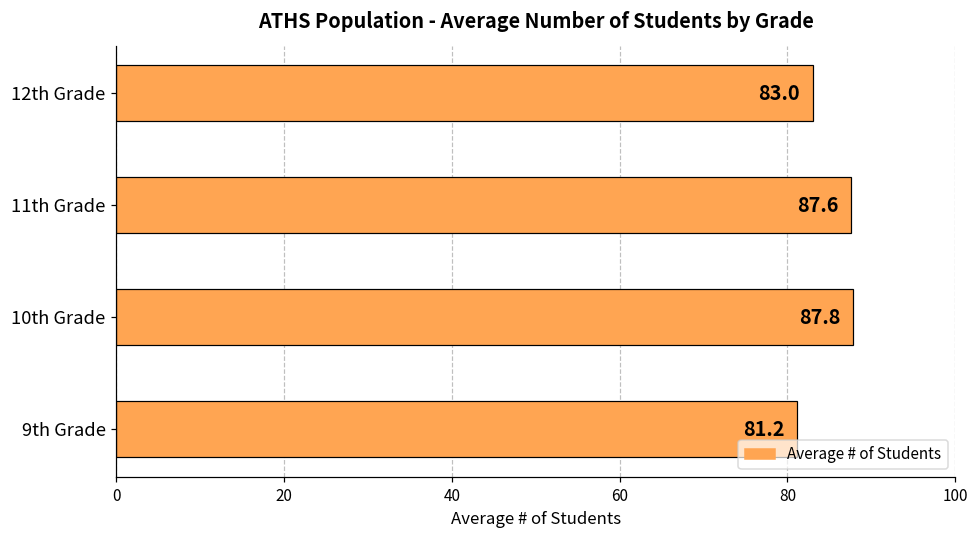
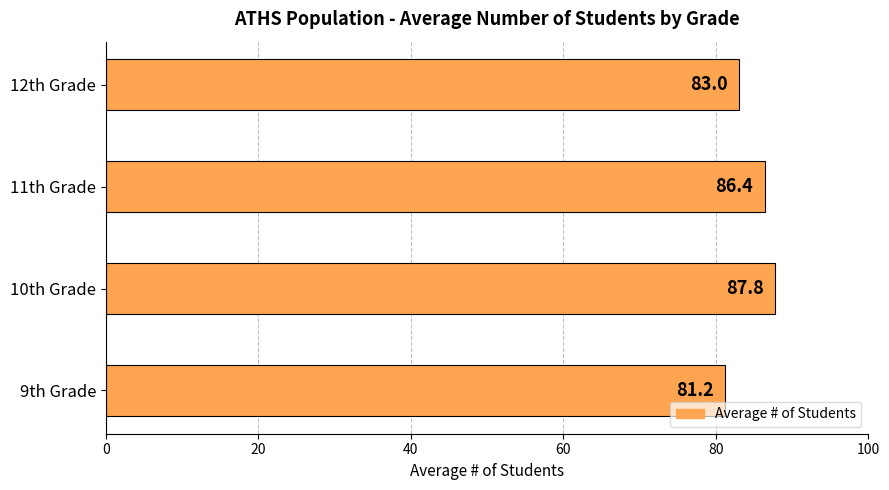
11th Grade: 87.6 -> 86.4
